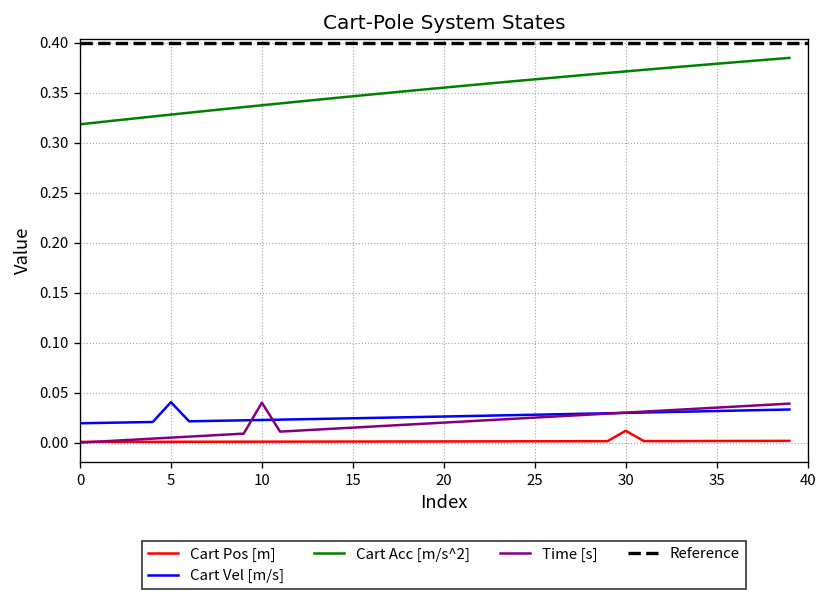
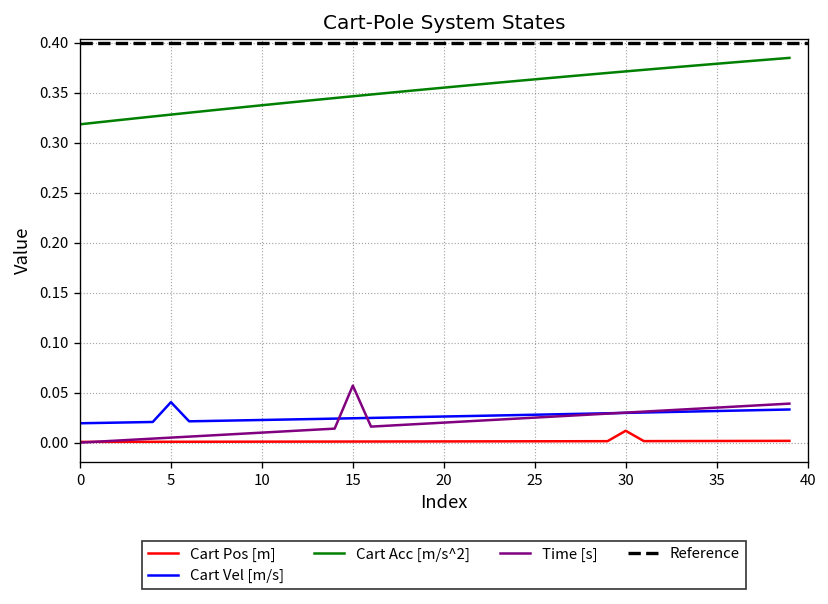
Time [s], 10: 0.04 -> 0.01
Time [s], 15: 0.02 -> 0.06
